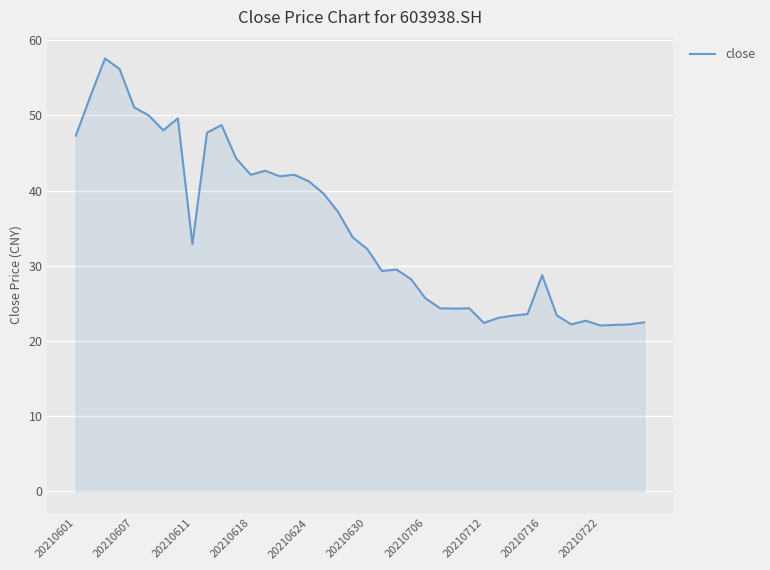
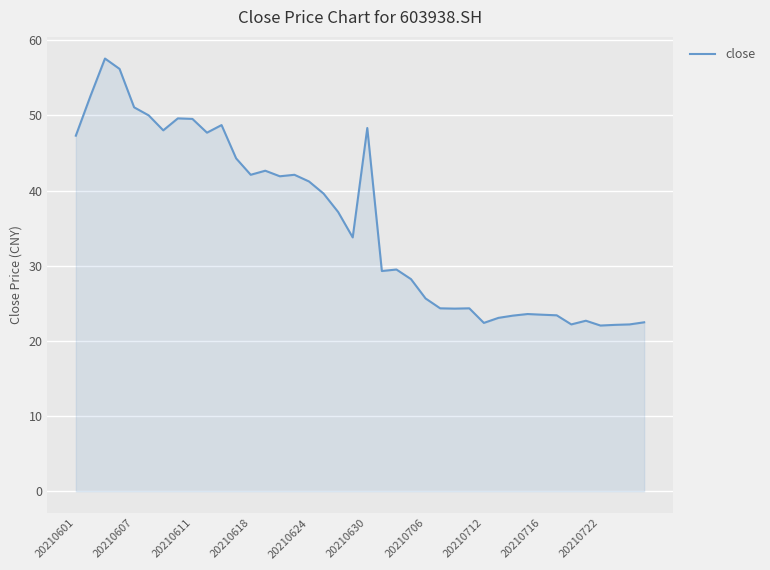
20210611: 33 -> 50
20210630: 32 -> 48
20210716: 29 -> 23
